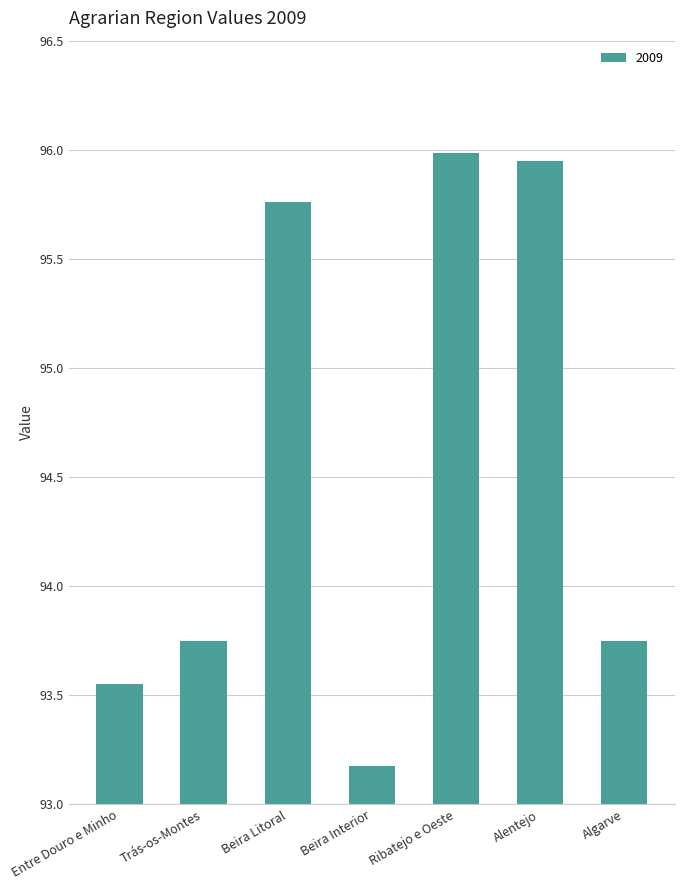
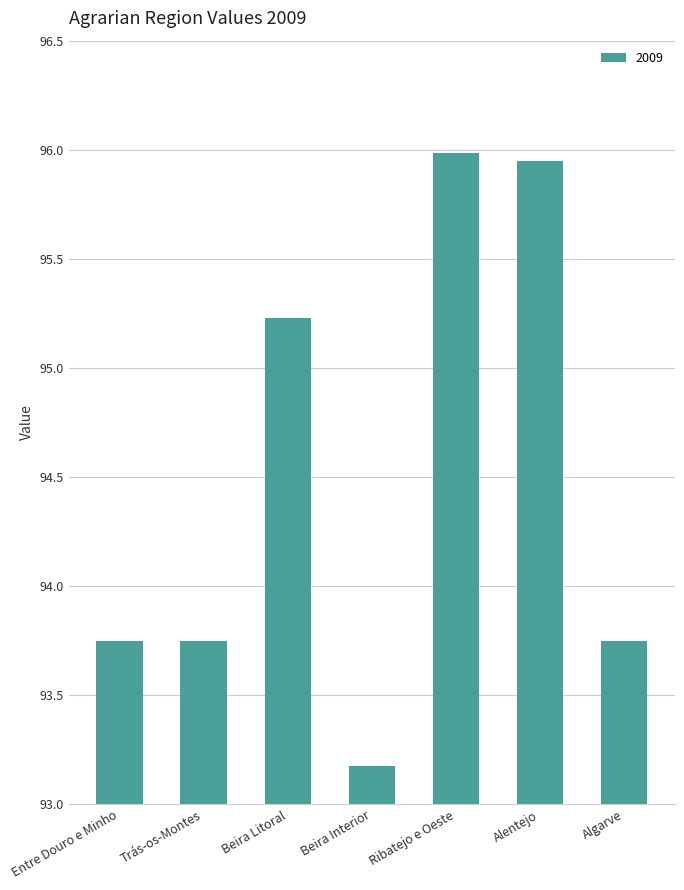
Entre Douro e Minho: 93.55 -> 93.75
Beira Litoral: 95.76 -> 95.23
